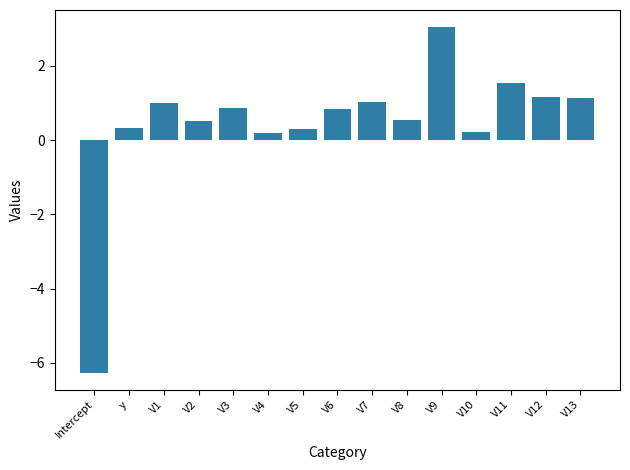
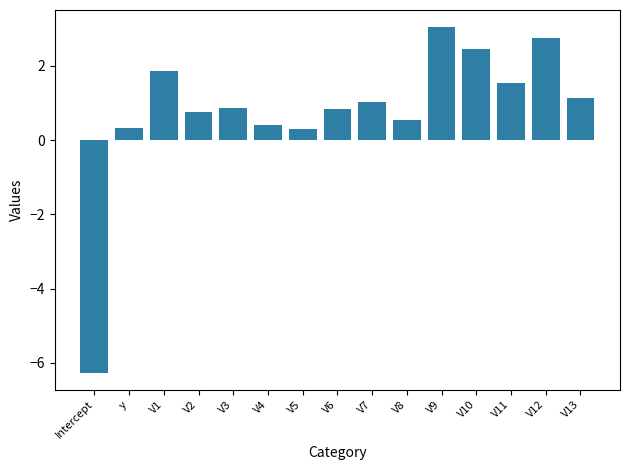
V1: 1.0 -> 1.9
V2: 0.5 -> 0.7
V4: 0.2 -> 0.4
V10: 0.2 -> 2.4
V12: 1.2 -> 2.7
